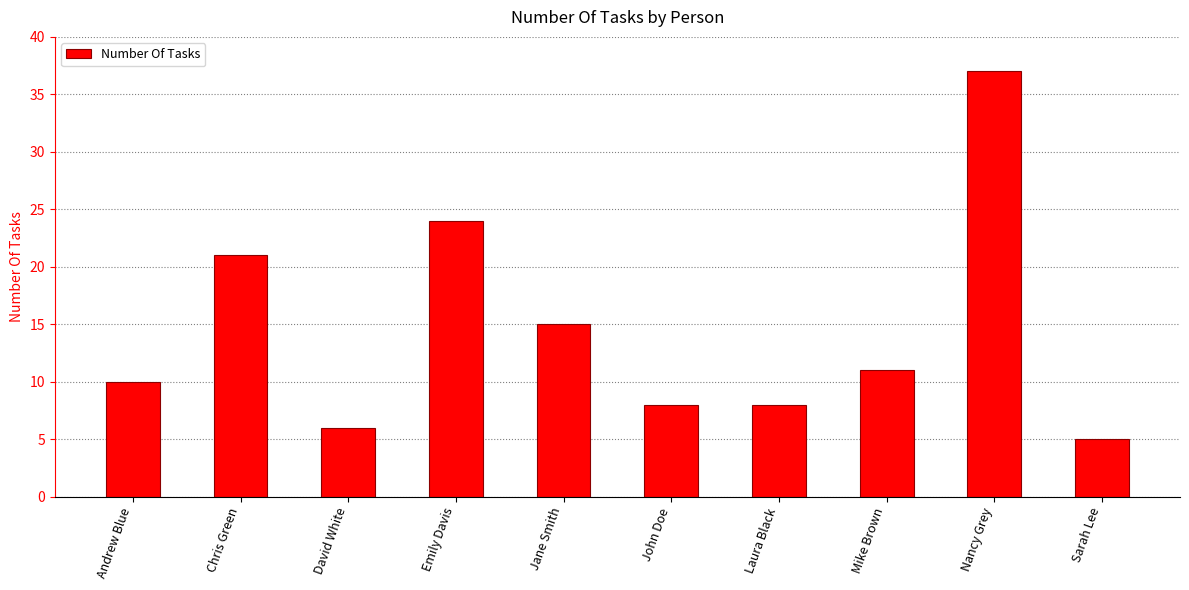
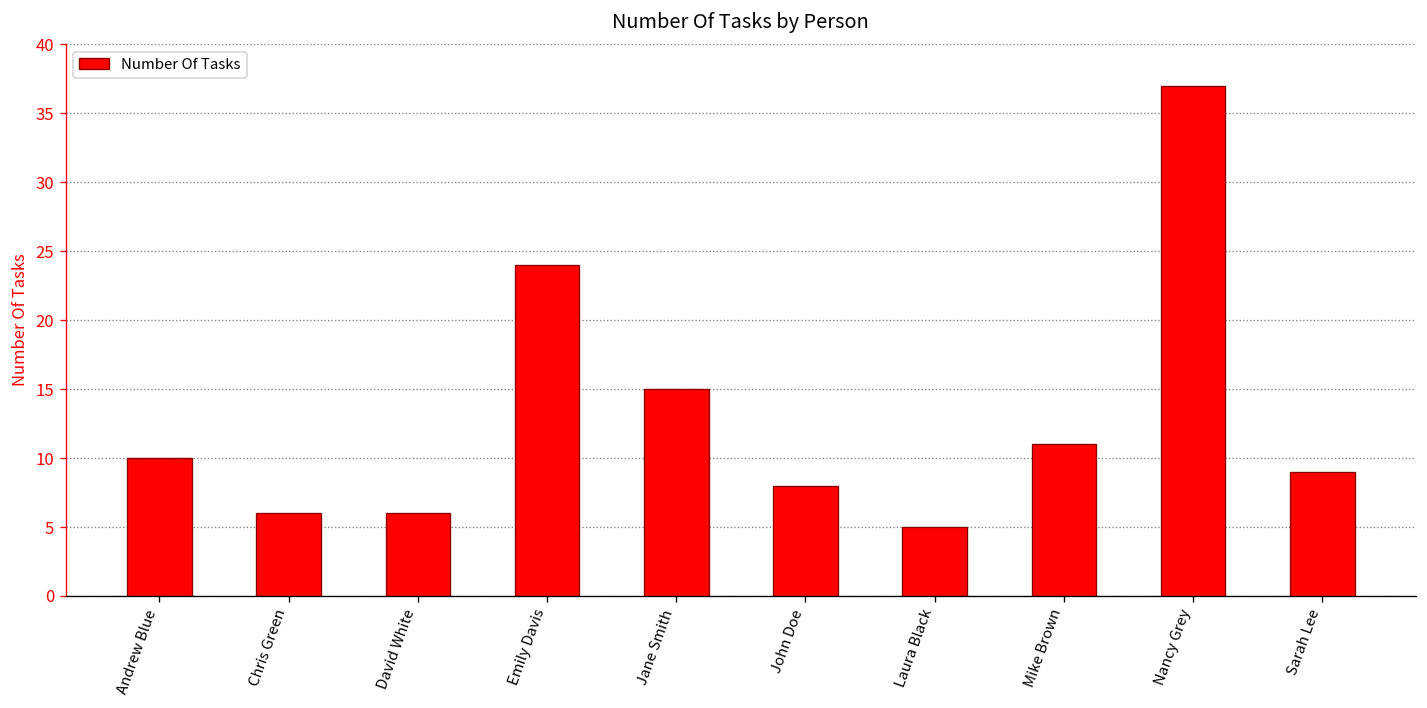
Chris Green: 21 -> 6
Laura Black: 8 -> 5
Sarah Lee: 5 -> 9
